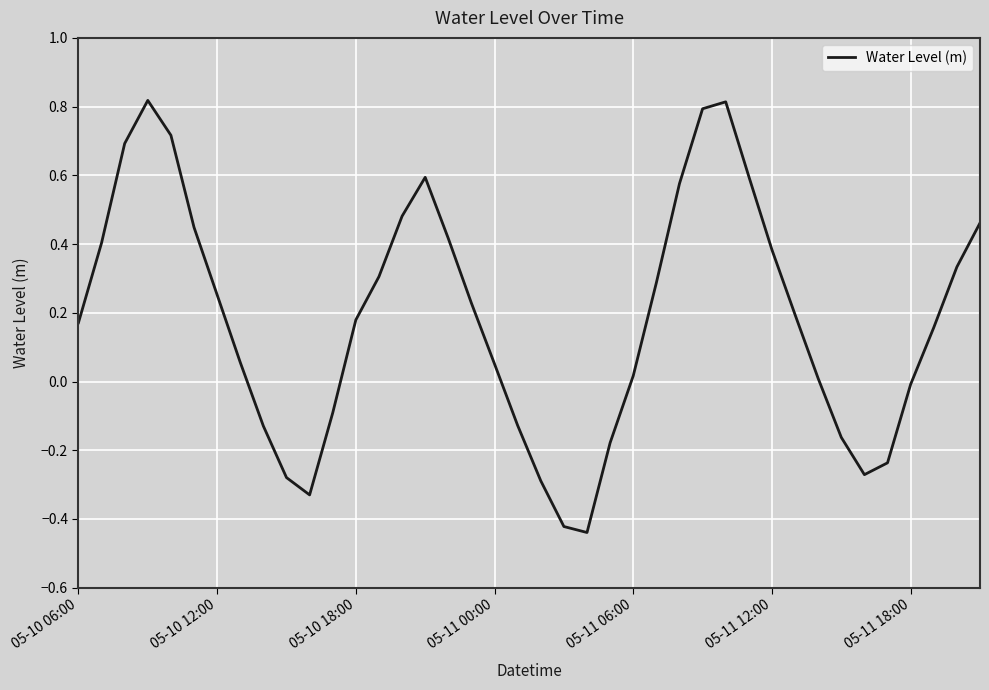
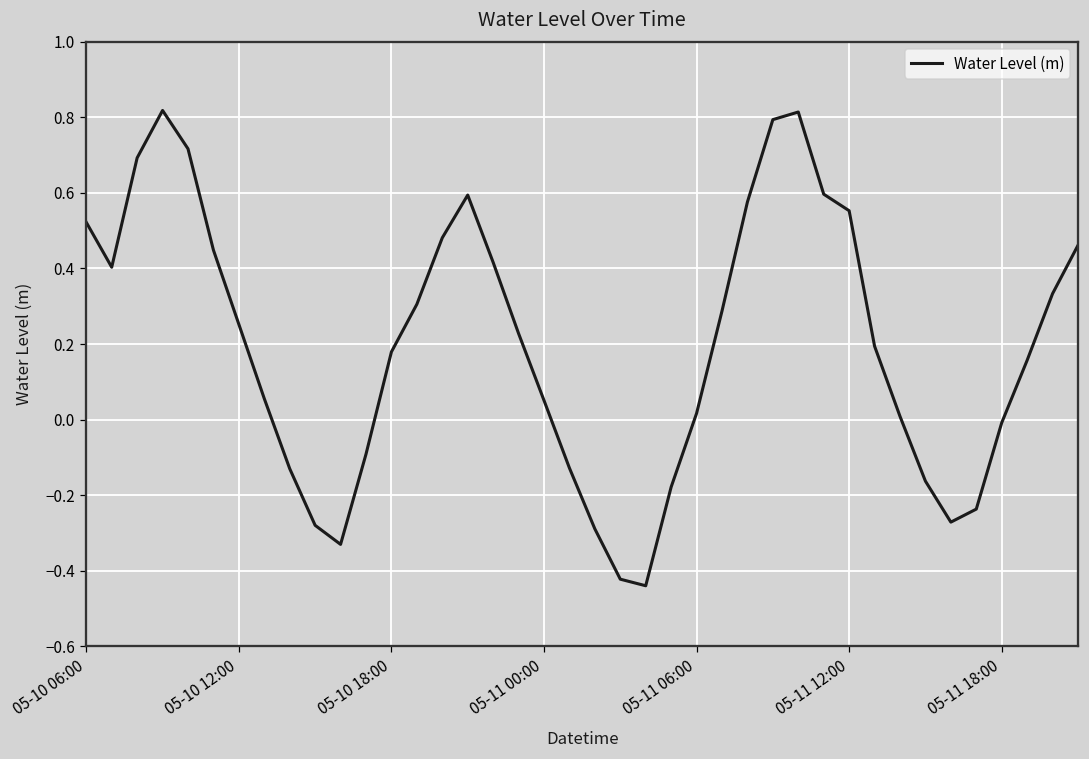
05-10 06:00: 0.17 -> 0.52
05-11 12:00: 0.38 -> 0.55
